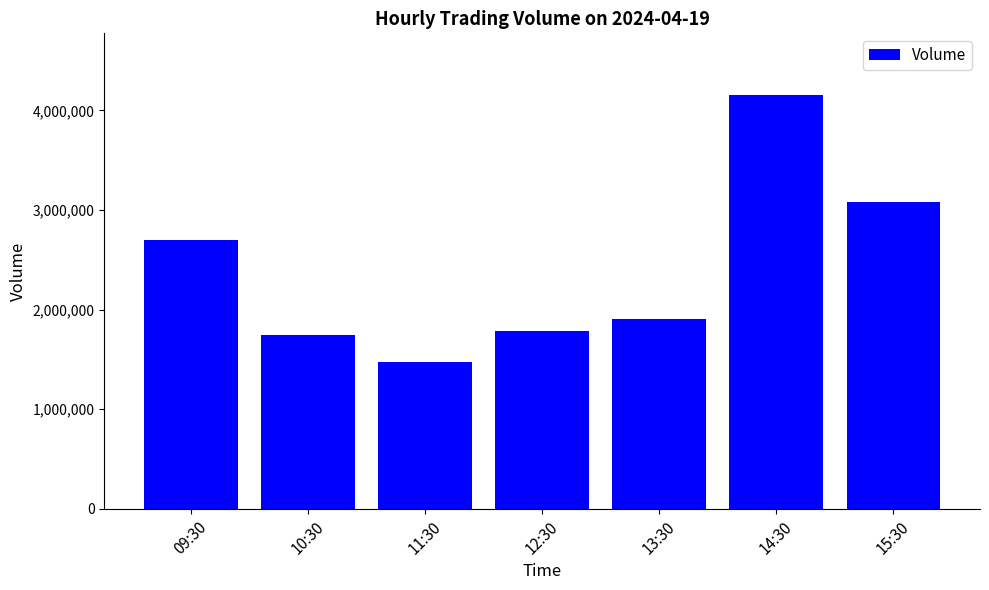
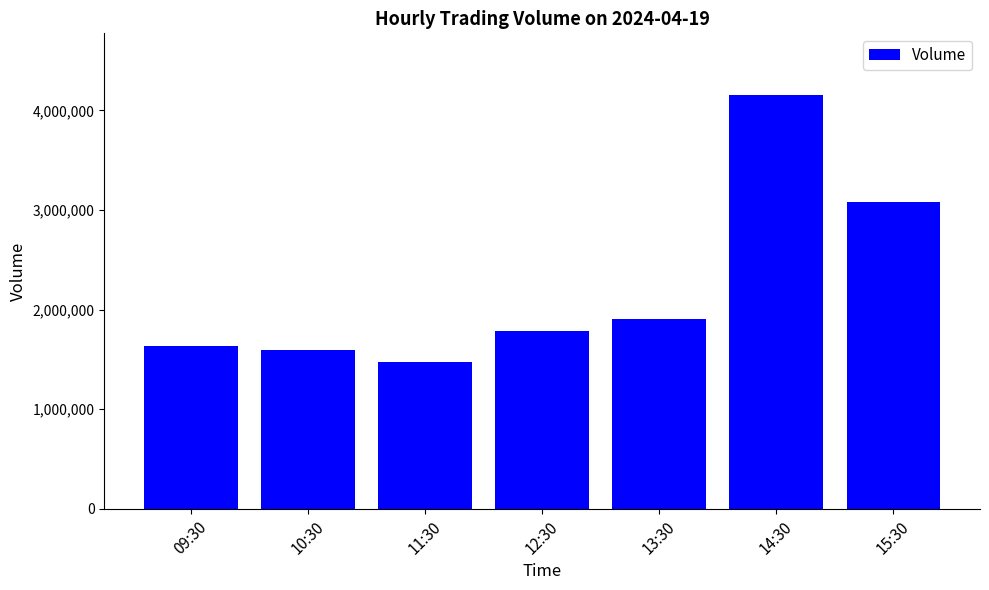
09:30: 2,700,000 -> 1,600,000
10:30: 1,700,000 -> 1,600,000
